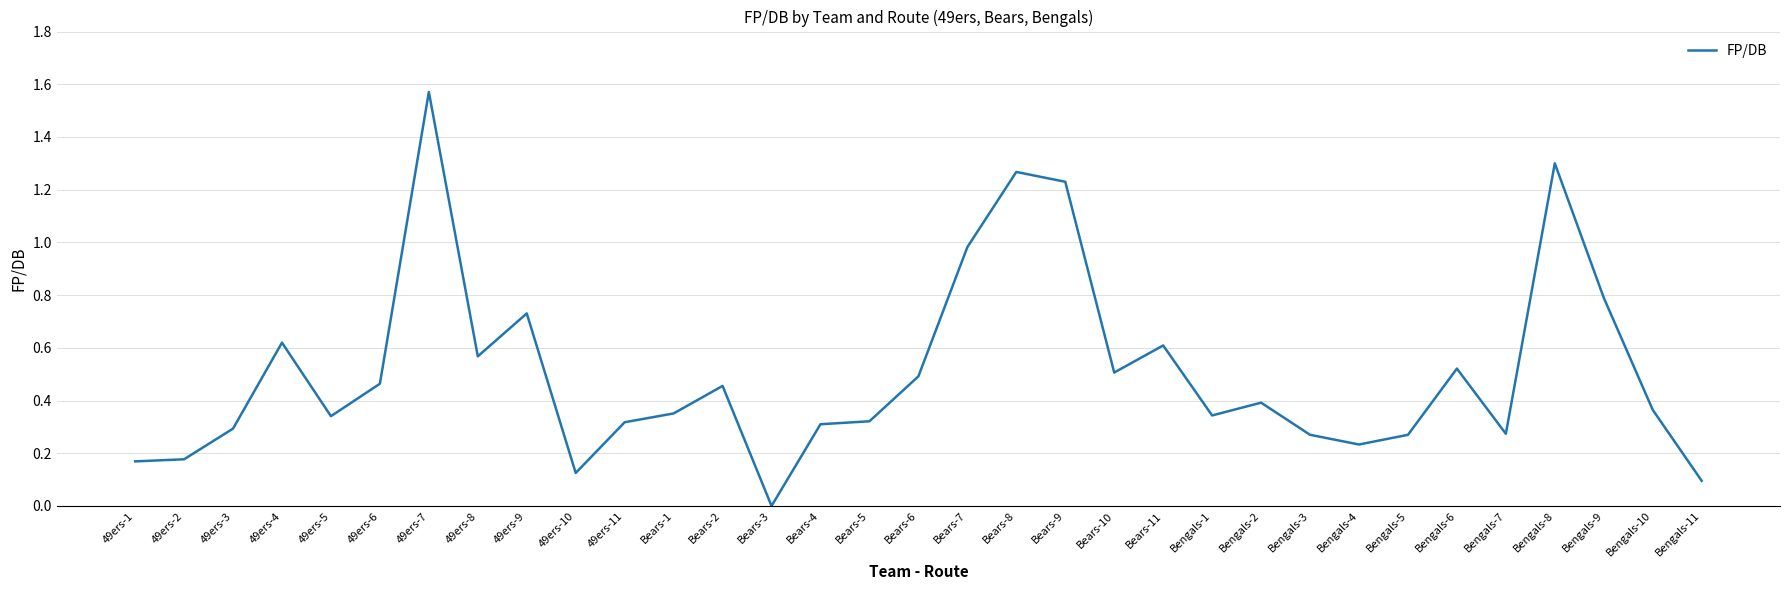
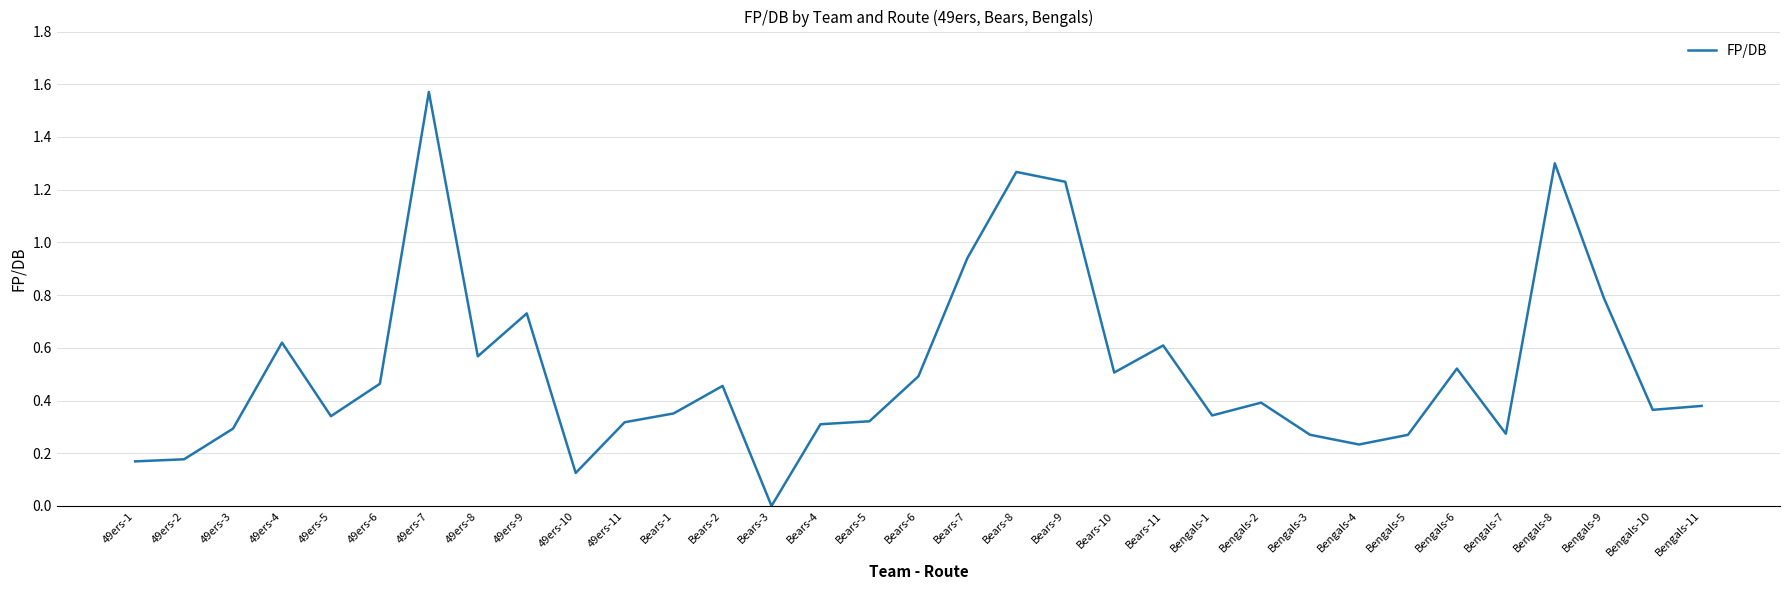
Bears-7: 0.98 -> 0.94
Bengals-11: 0.10 -> 0.38
